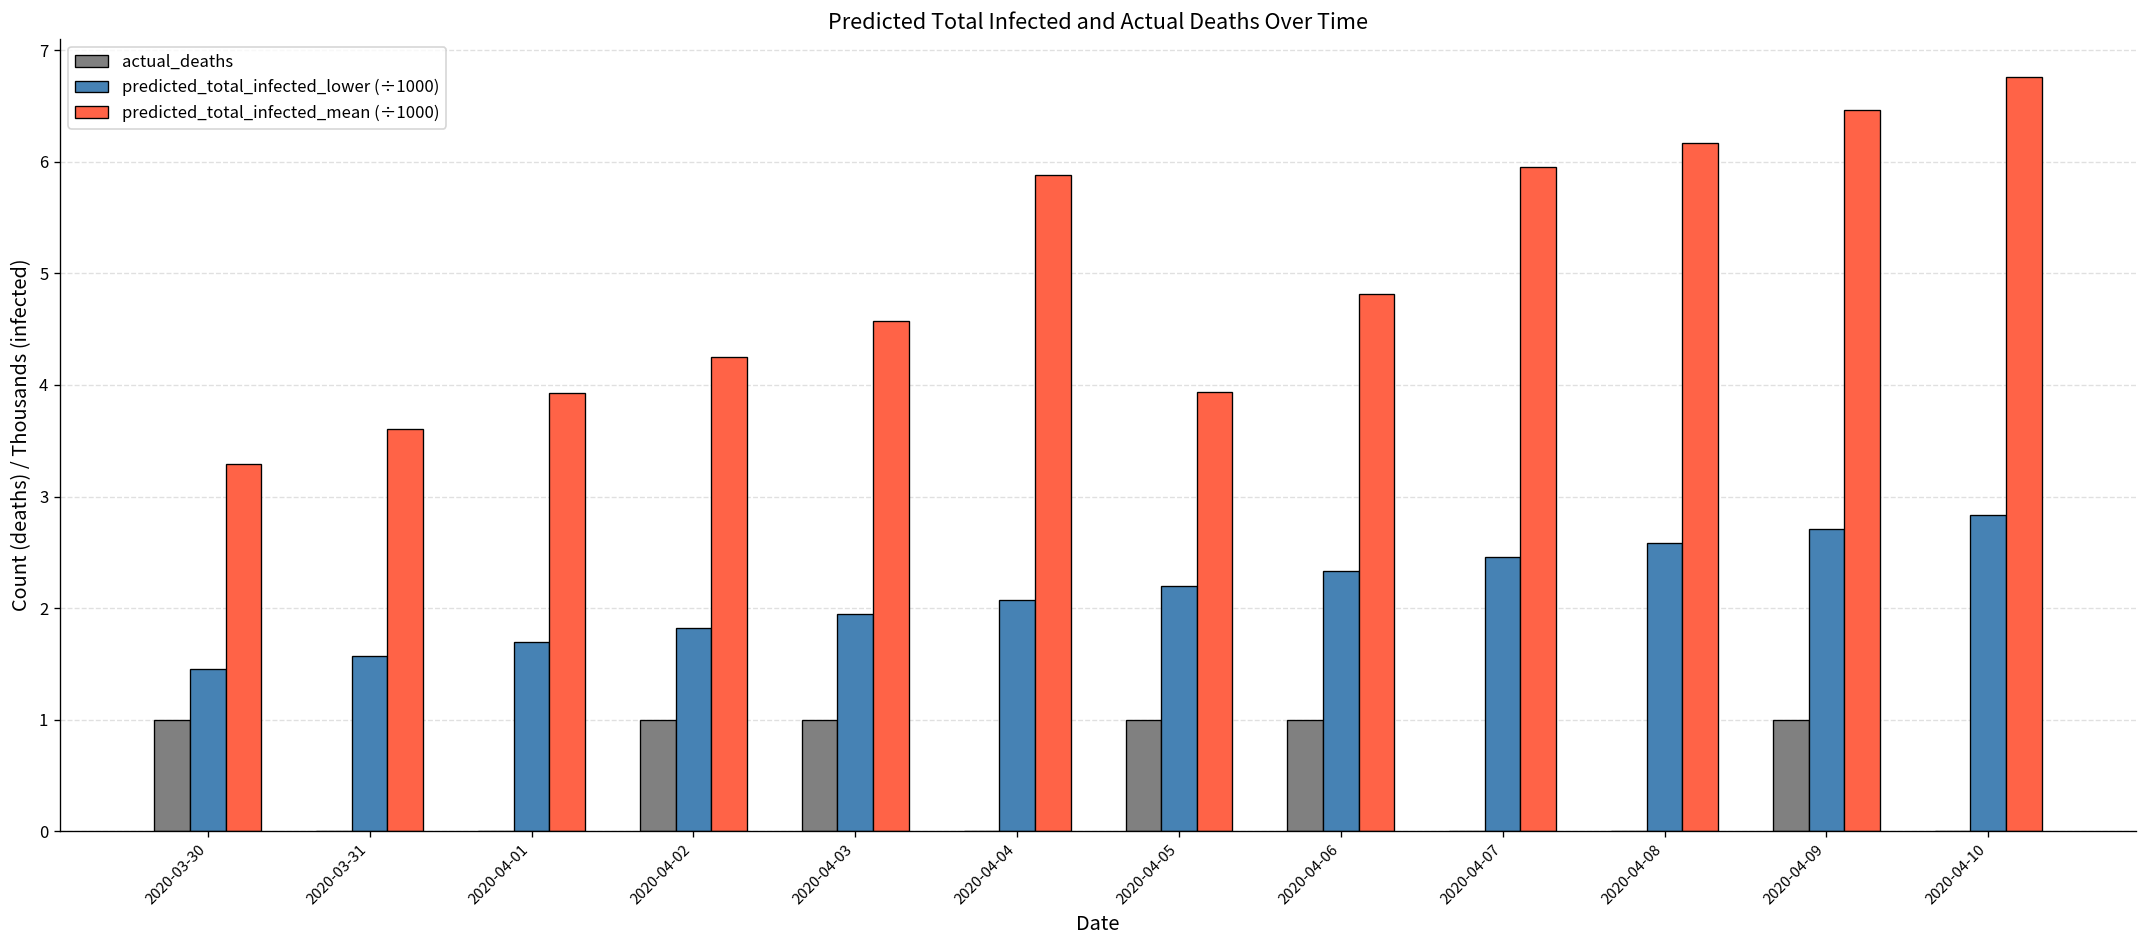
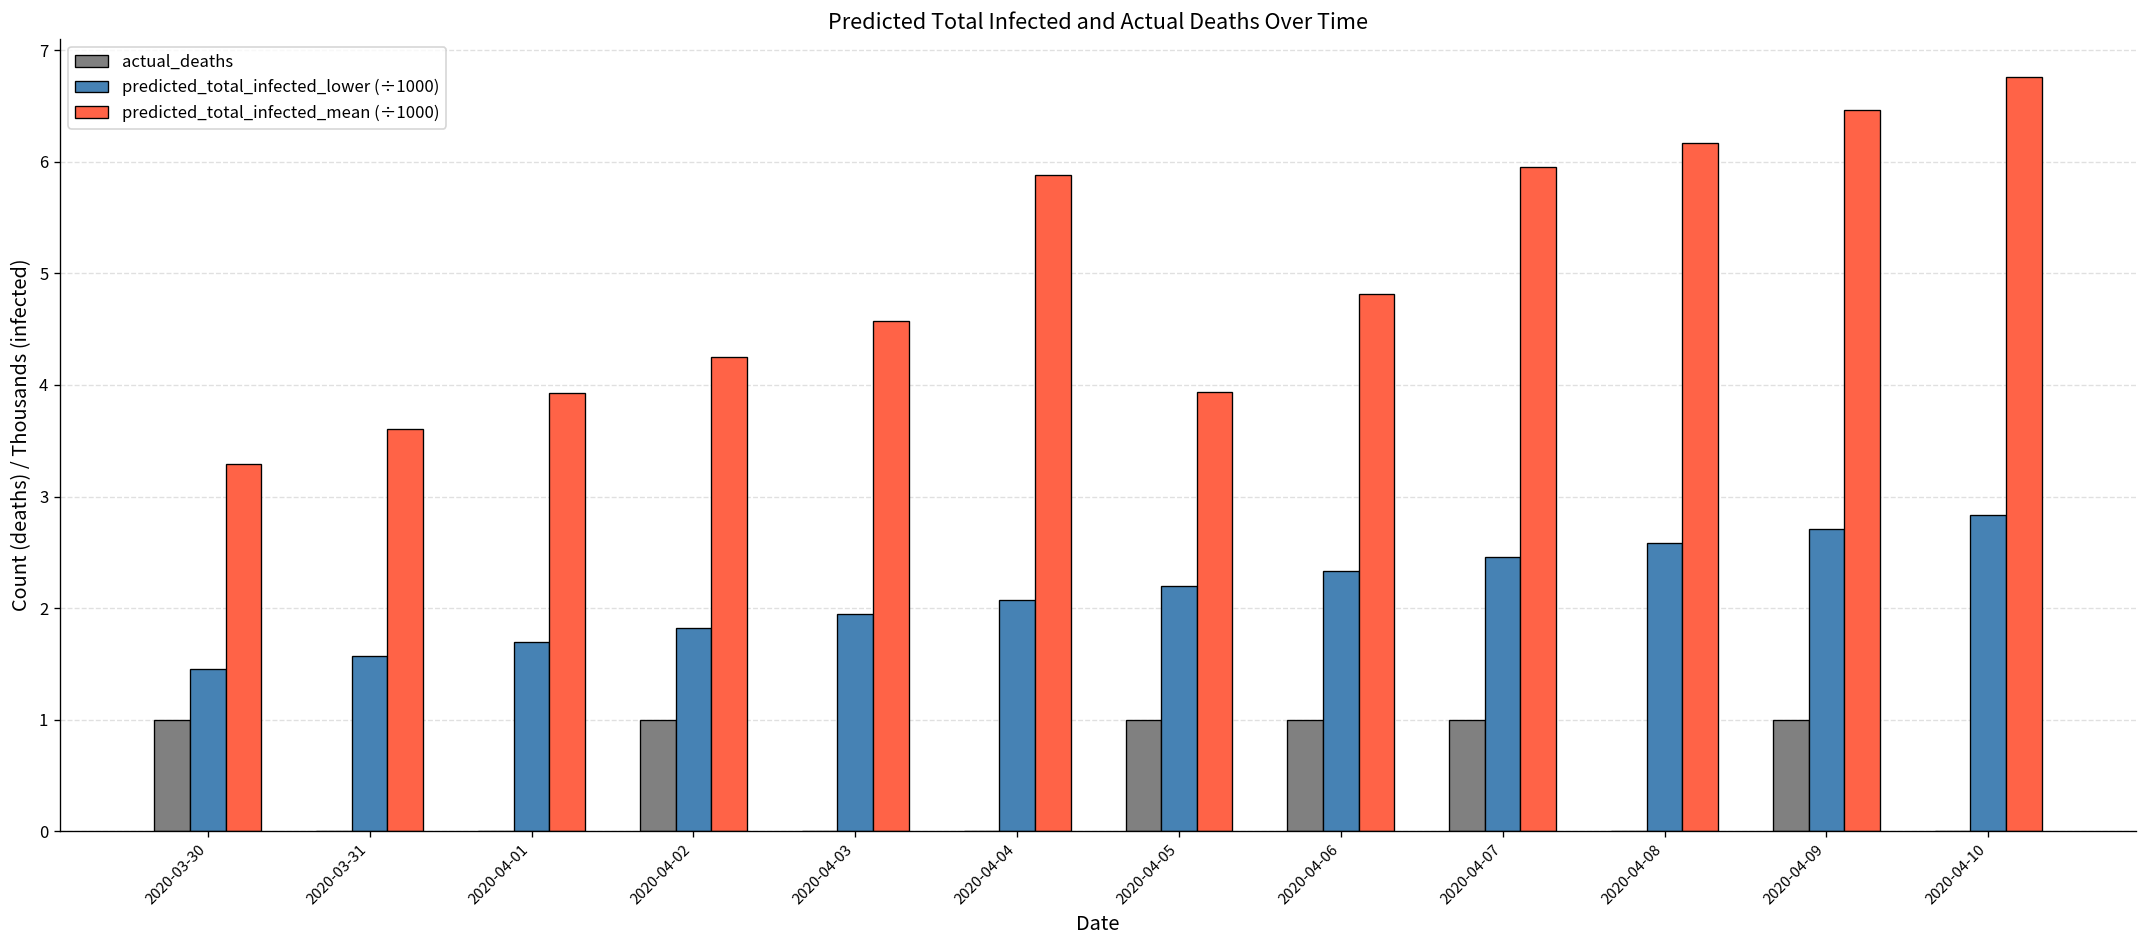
actual_deaths, 2020-04-03: 1 -> 0
actual_deaths, 2020-04-07: 0 -> 1
